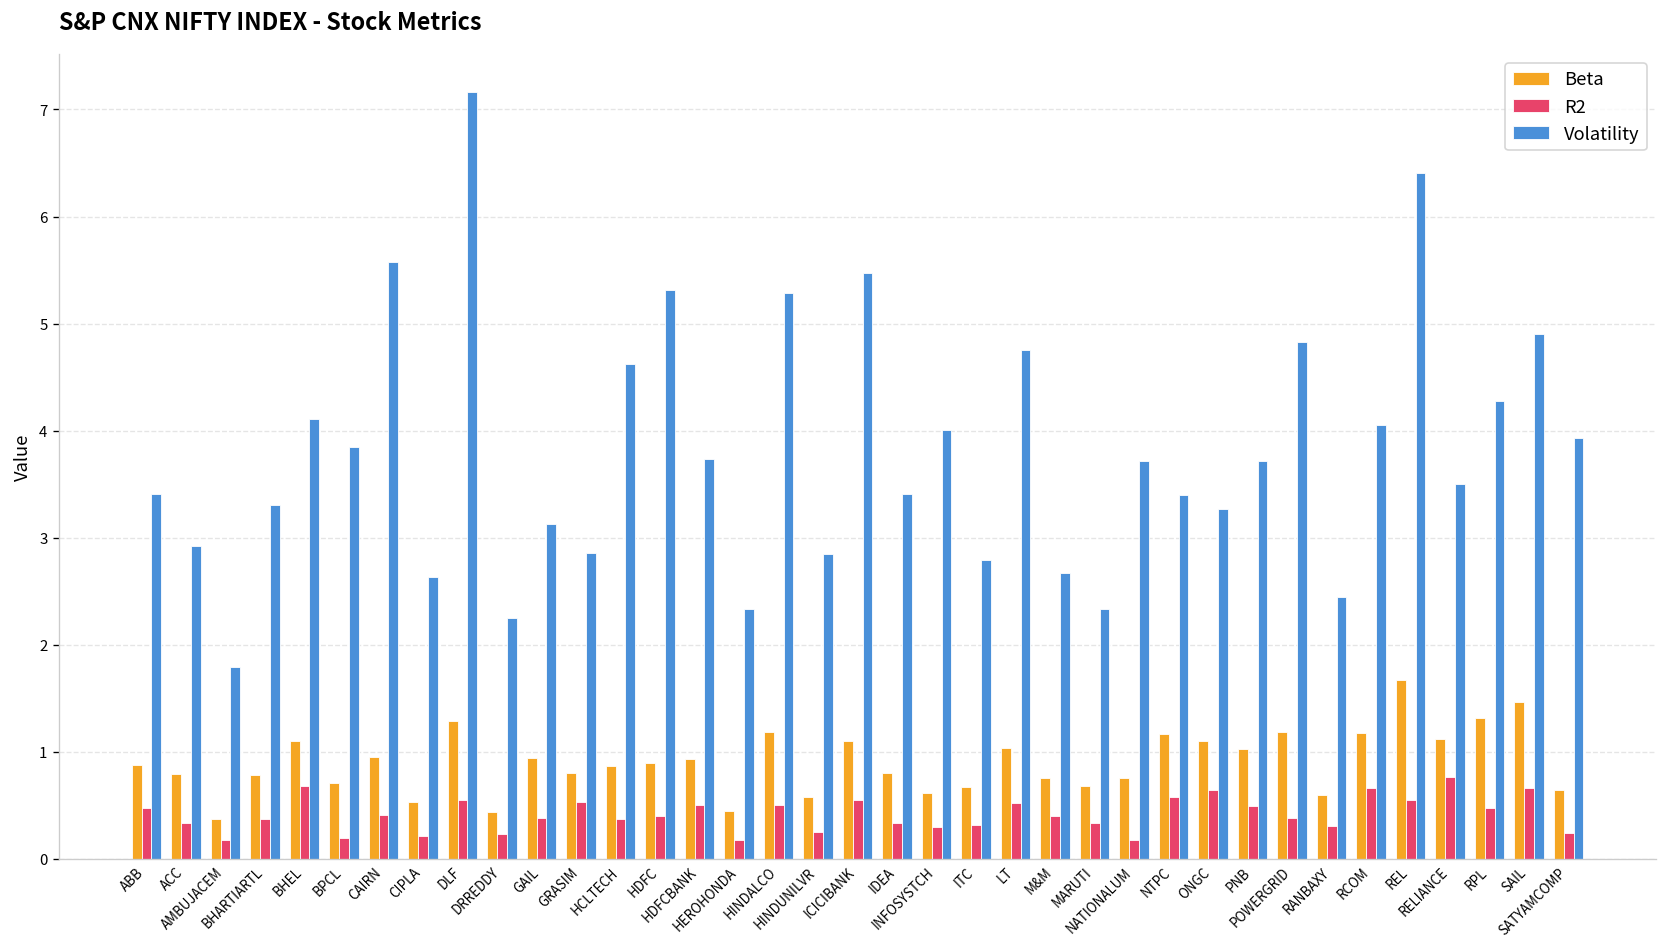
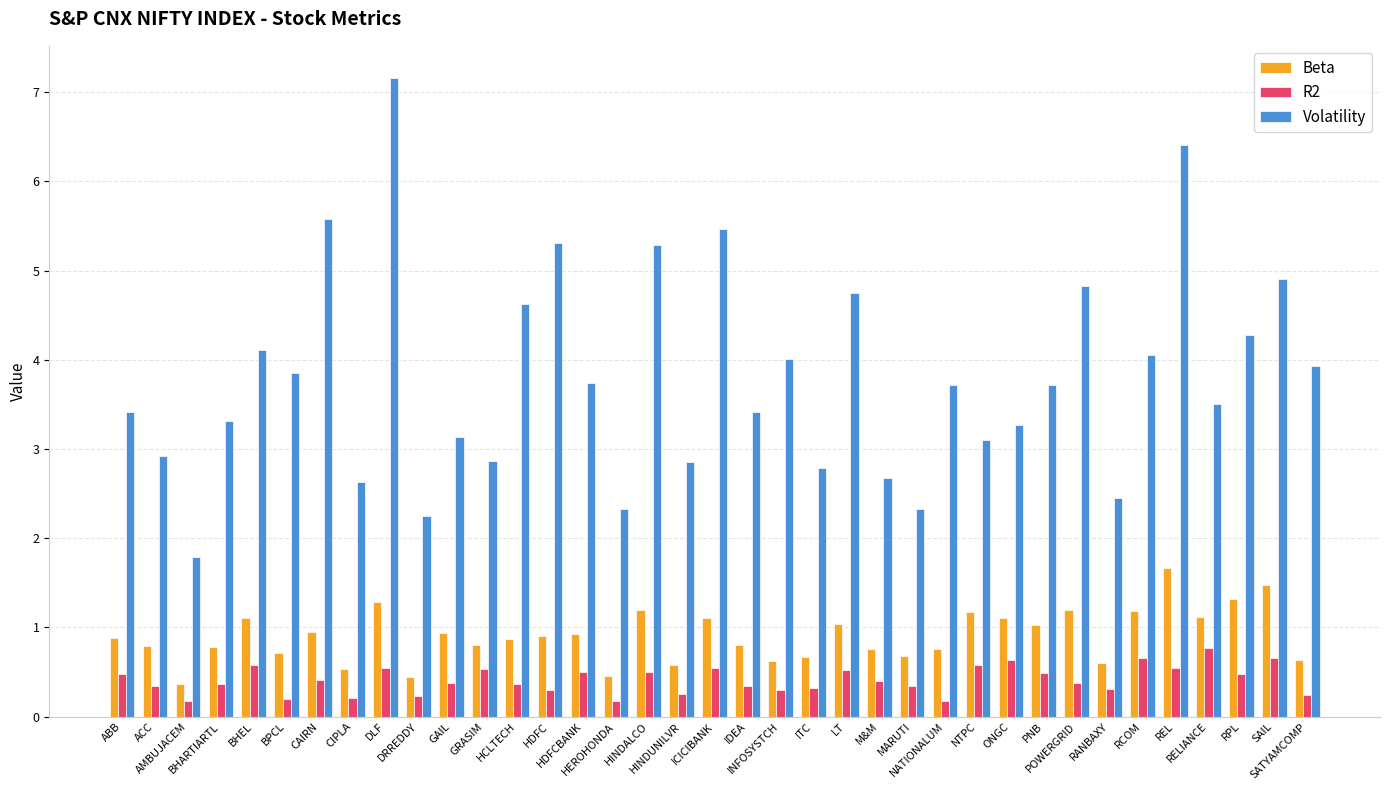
R2, BHEL: 0.7 -> 0.6
R2, HDFC: 0.4 -> 0.3
Volatility, NTPC: 3.4 -> 3.1
